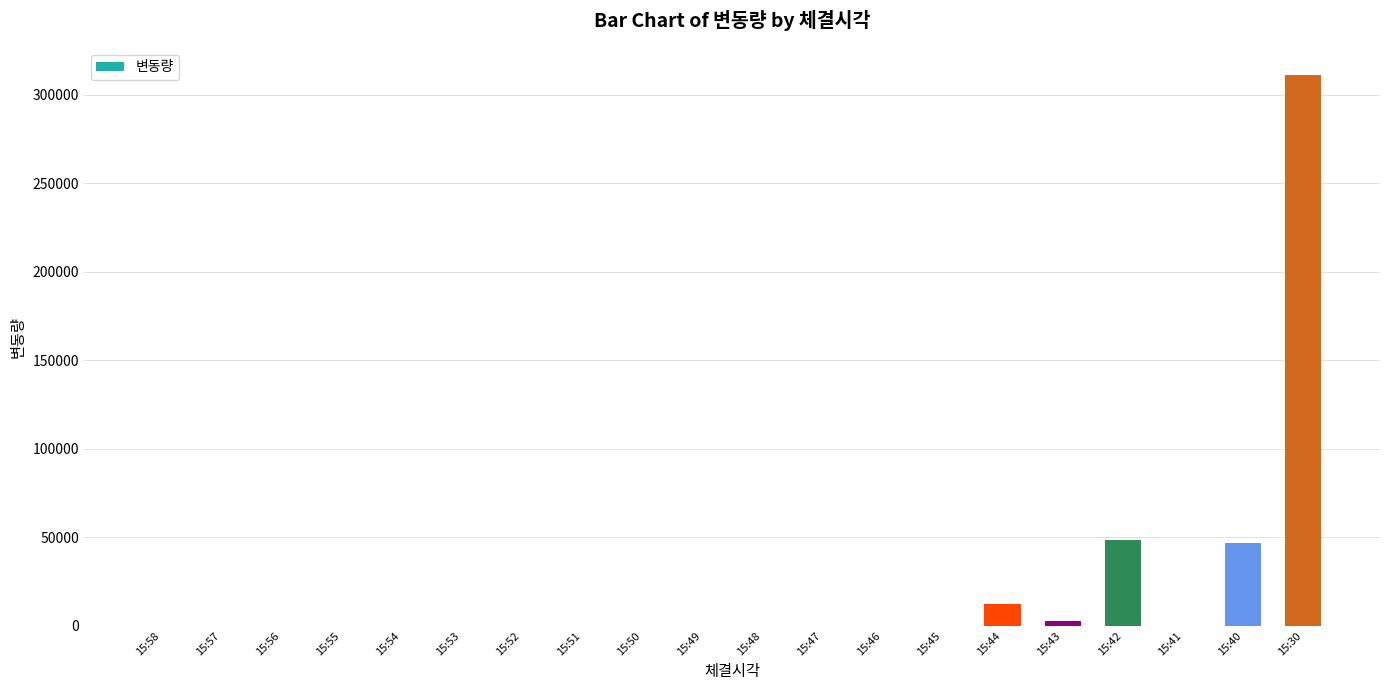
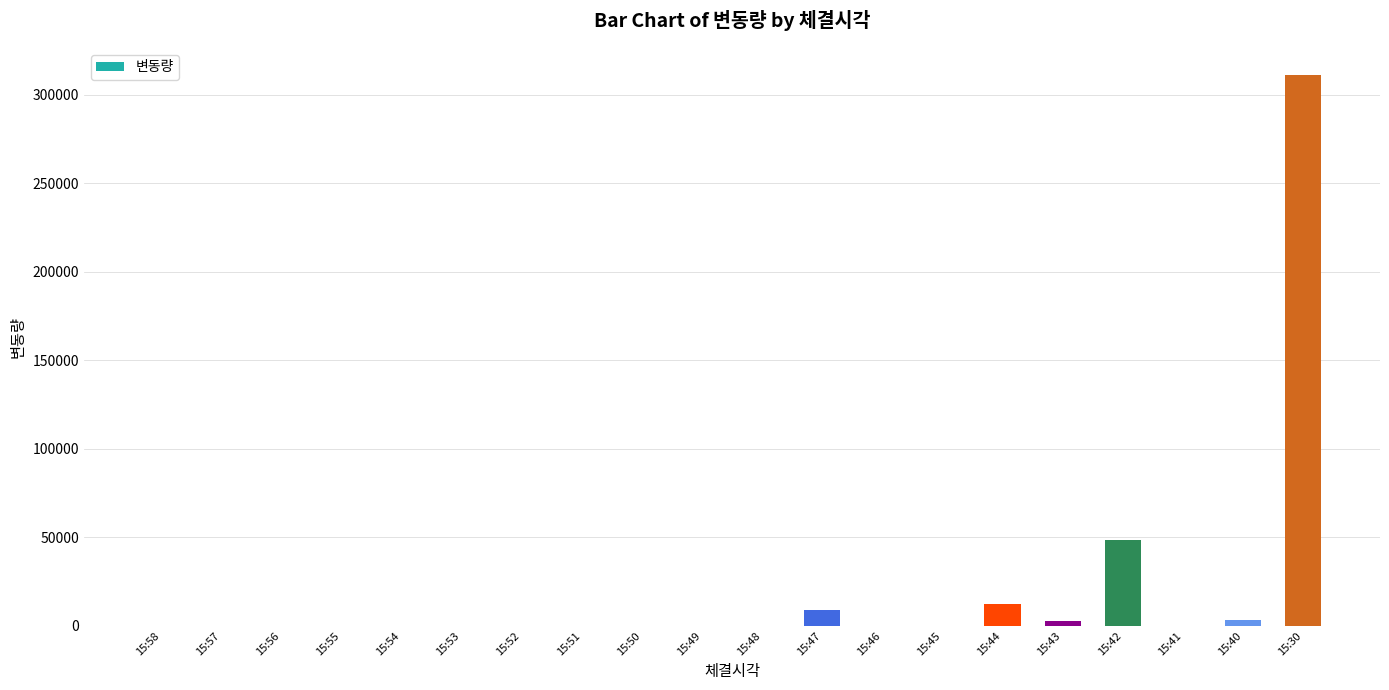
15:47: 0 -> 9000
15:40: 47000 -> 3000
